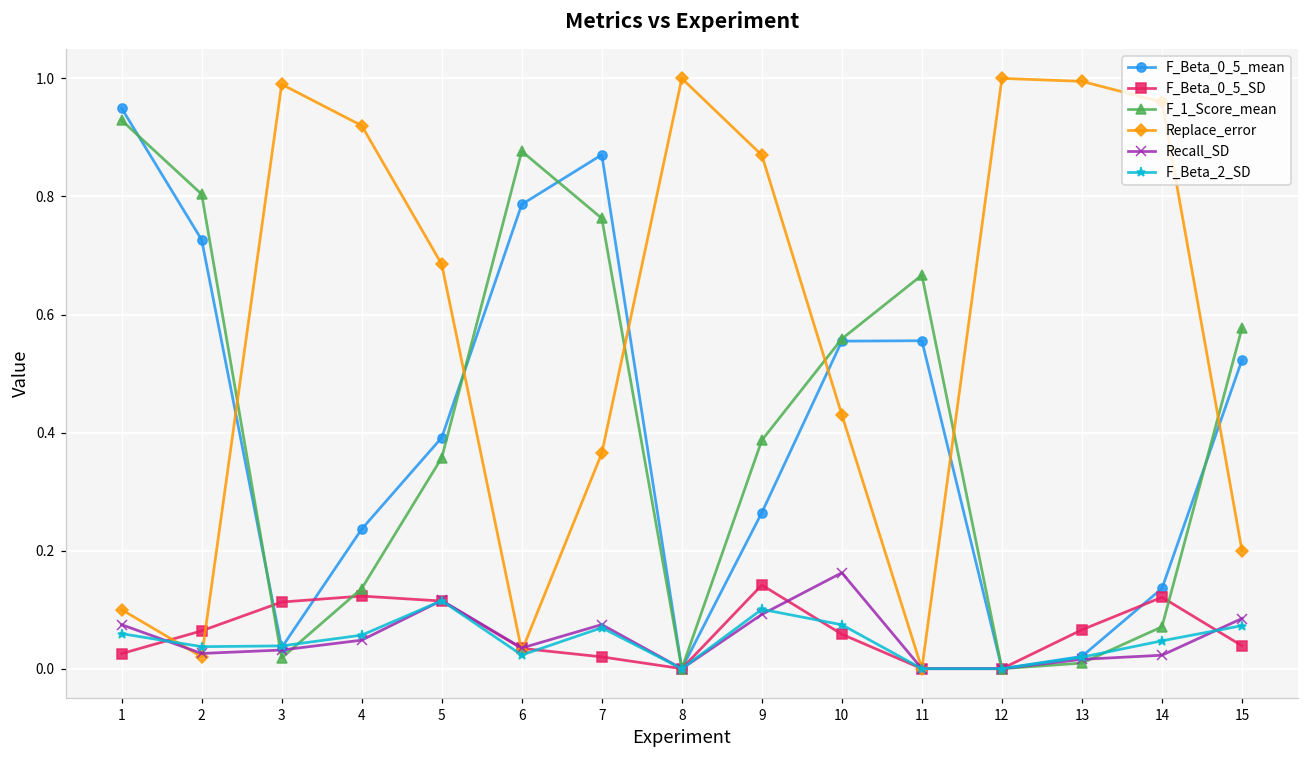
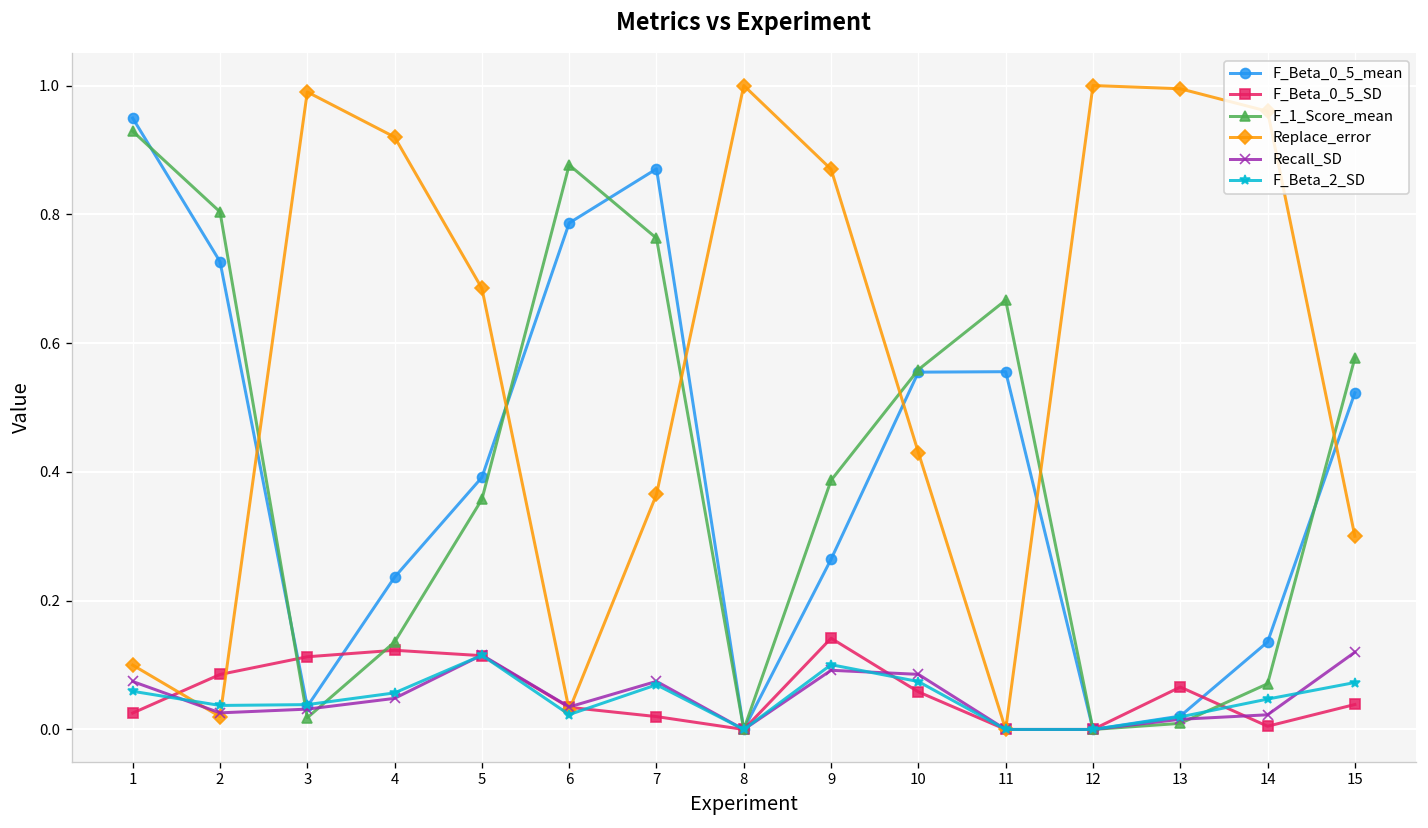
F_Beta_0_5_SD, 2: 0.06 -> 0.09
Recall_SD, 10: 0.16 -> 0.09
F_Beta_0_5_SD, 14: 0.12 -> 0.01
Replace_error, 15: 0.2 -> 0.3
Recall_SD, 15: 0.09 -> 0.12
